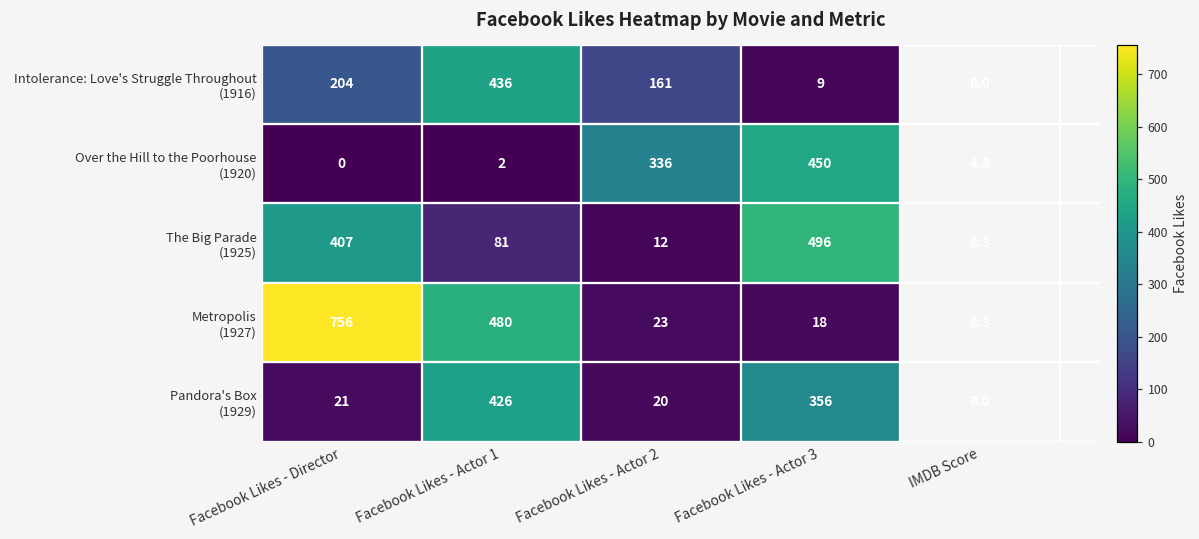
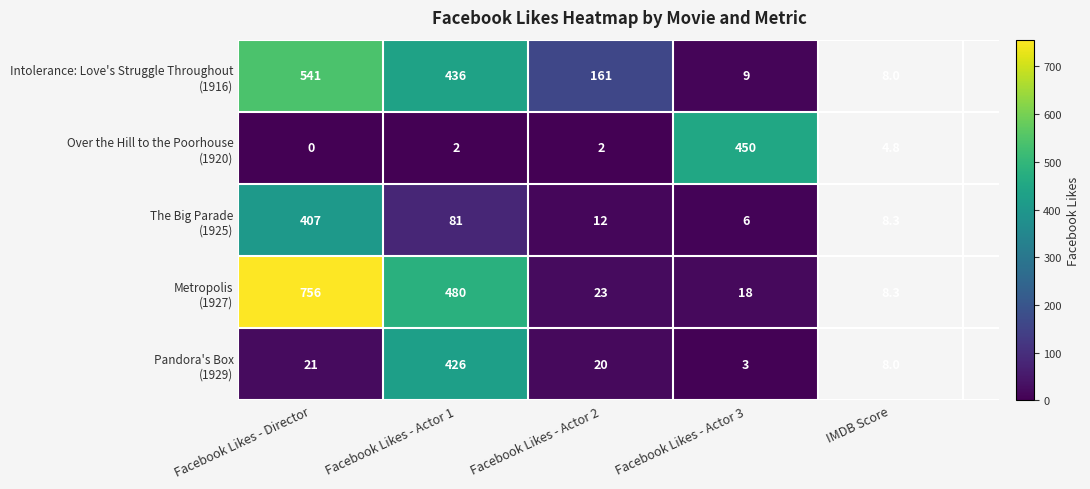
Intolerance: Love's Struggle Throughout (1916), Facebook Likes - Director: 204 -> 541
Over the Hill to the Poorhouse (1920), Facebook Likes - Actor 2: 336 -> 2
The Big Parade (1925), Facebook Likes - Actor 3: 496 -> 6
Pandora's Box (1929), Facebook Likes - Actor 3: 356 -> 3
